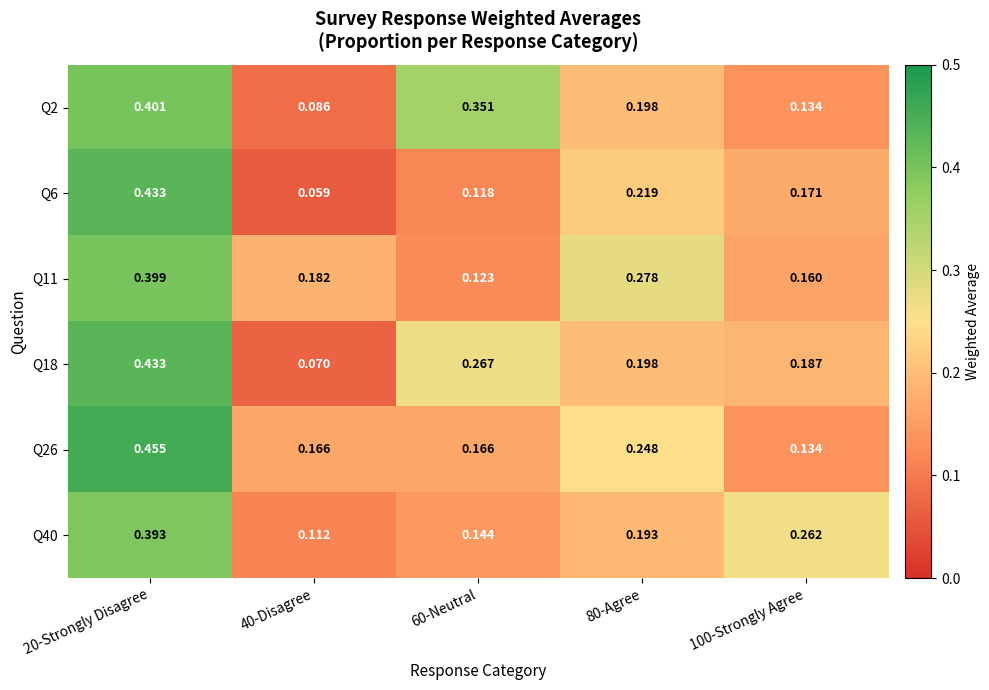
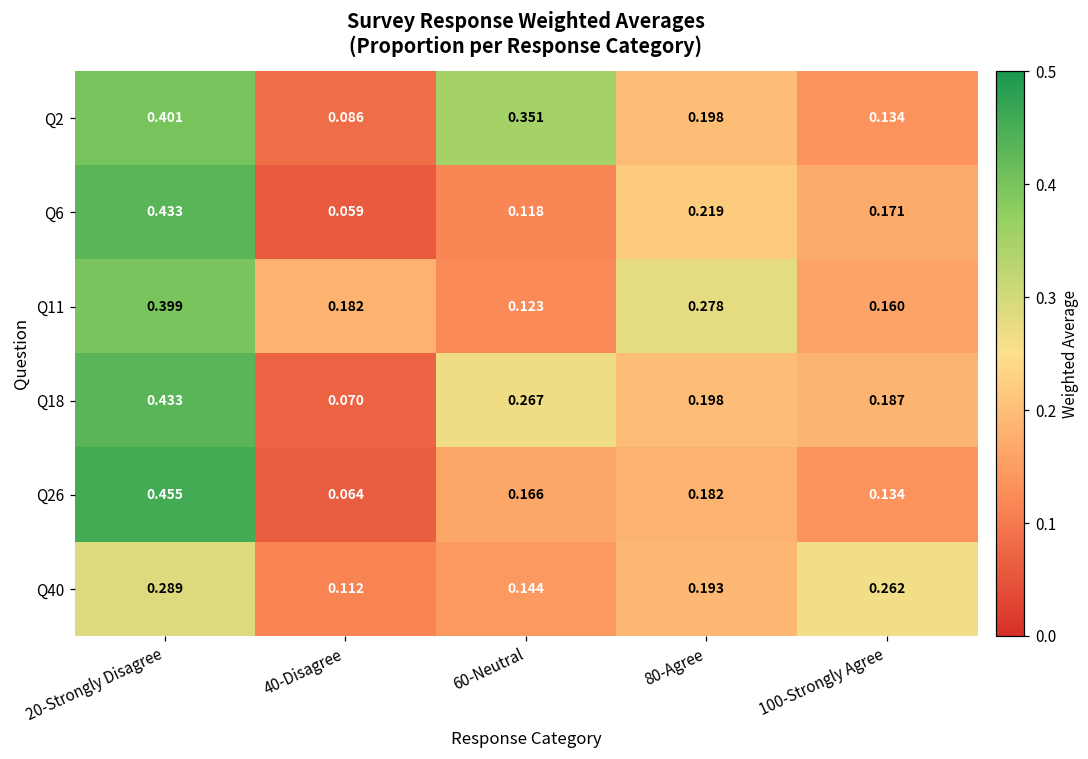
Q26, 40-Disagree: 0.166 -> 0.064
Q26, 80-Agree: 0.248 -> 0.182
Q40, 20-Strongly Disagree: 0.393 -> 0.289
